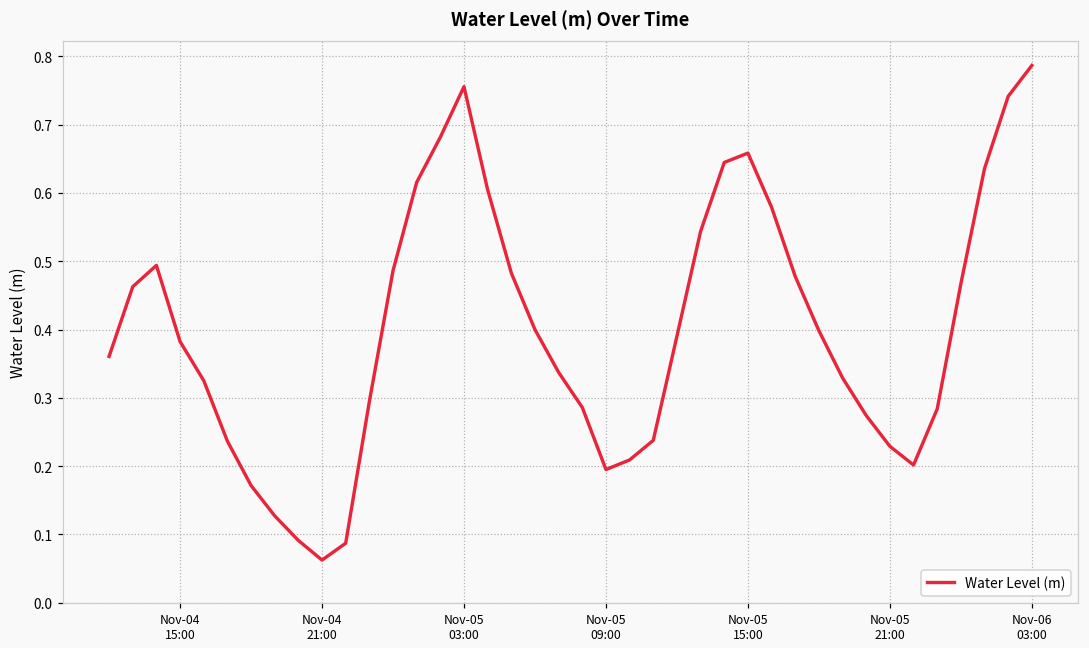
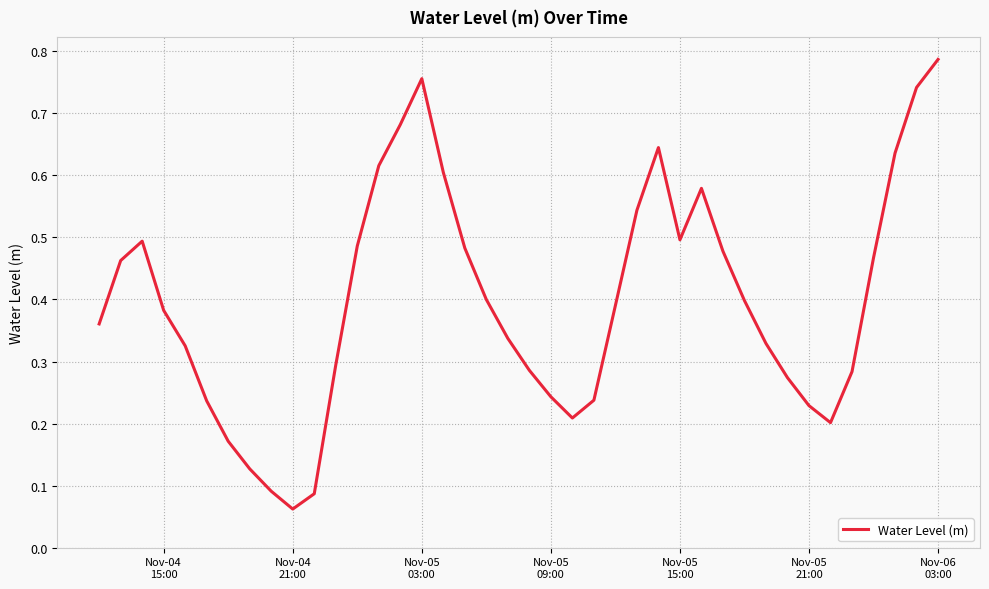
Nov-05 09:00: 0.19 -> 0.24
Nov-05 15:00: 0.66 -> 0.50
